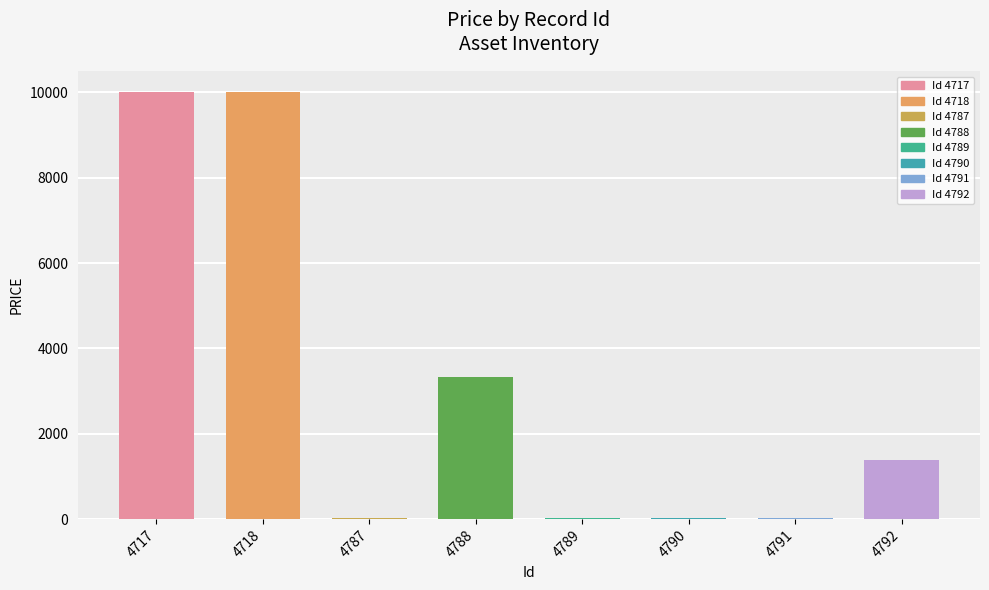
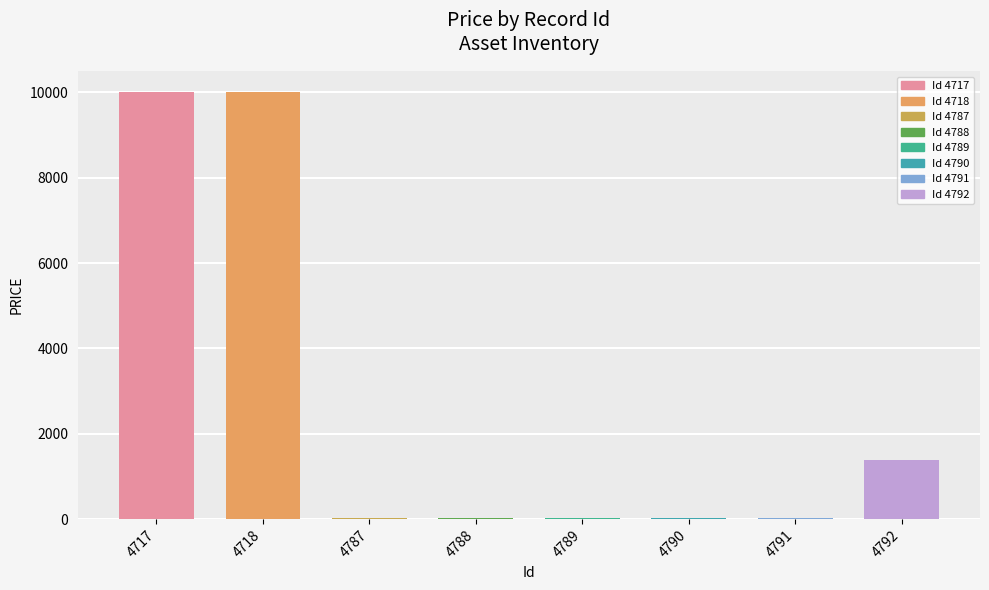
4788: 3300 -> 0
